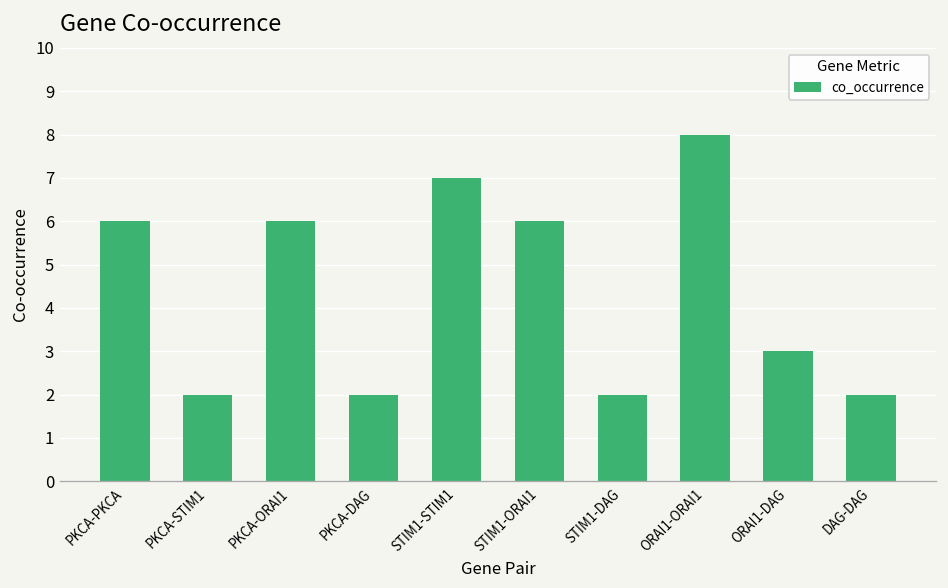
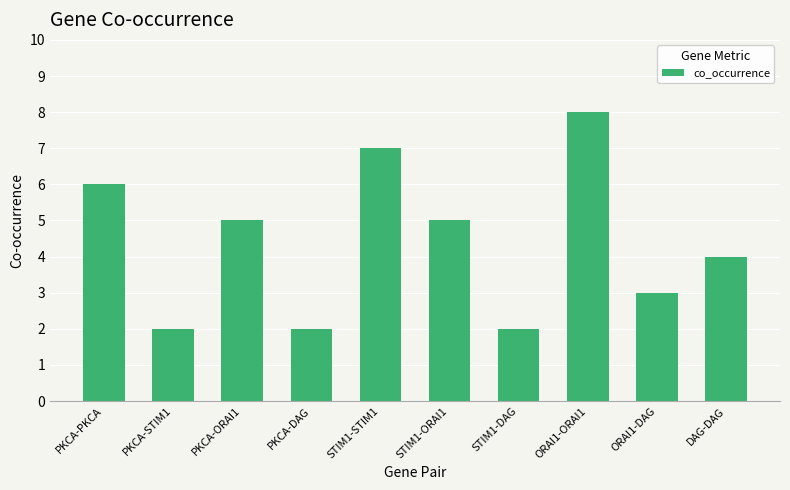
PKCA-ORAI1: 6 -> 5
STIM1-ORAI1: 6 -> 5
DAG-DAG: 2 -> 4
